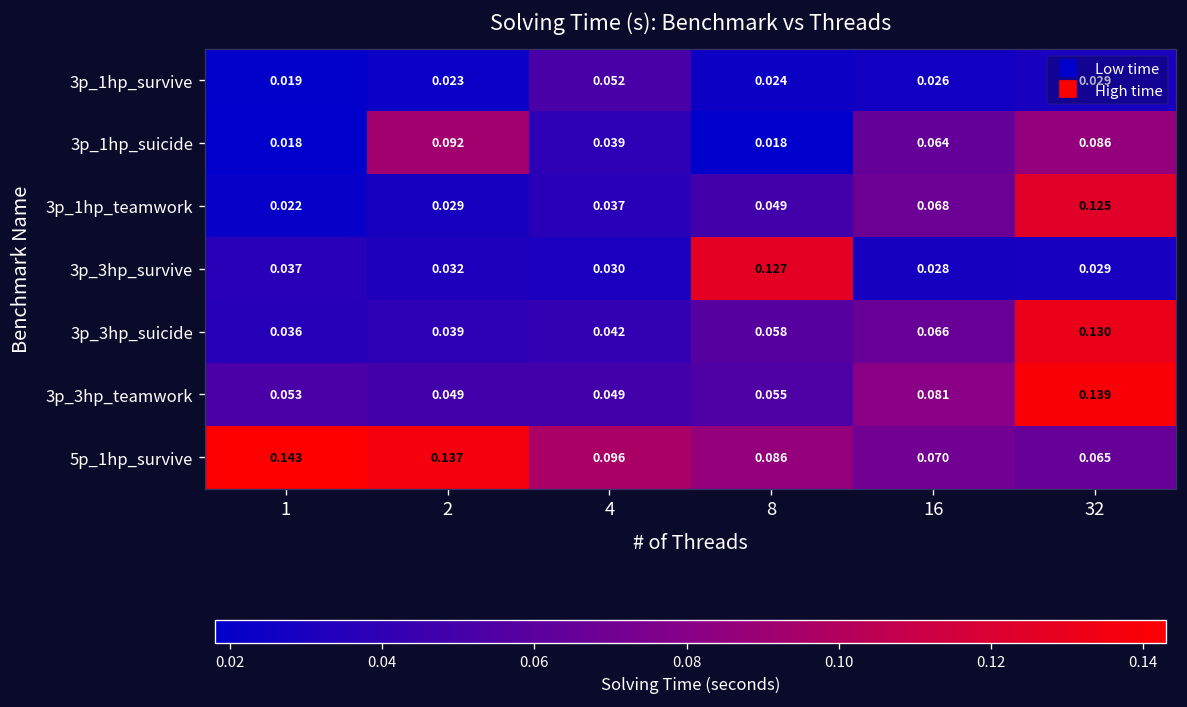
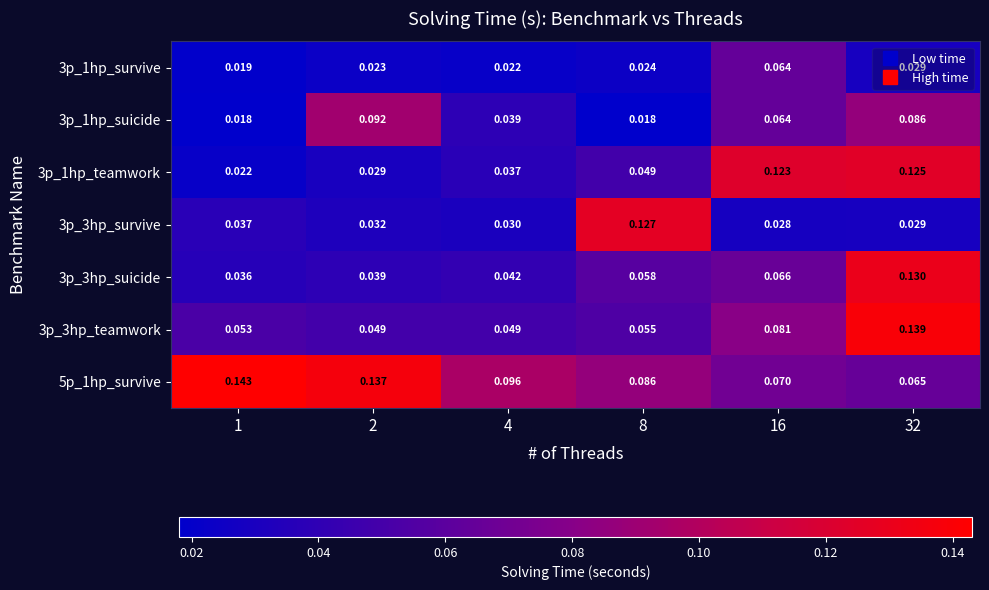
3p_1hp_survive, 4: 0.052 -> 0.022
3p_1hp_survive, 16: 0.026 -> 0.064
3p_1hp_teamwork, 16: 0.068 -> 0.123
